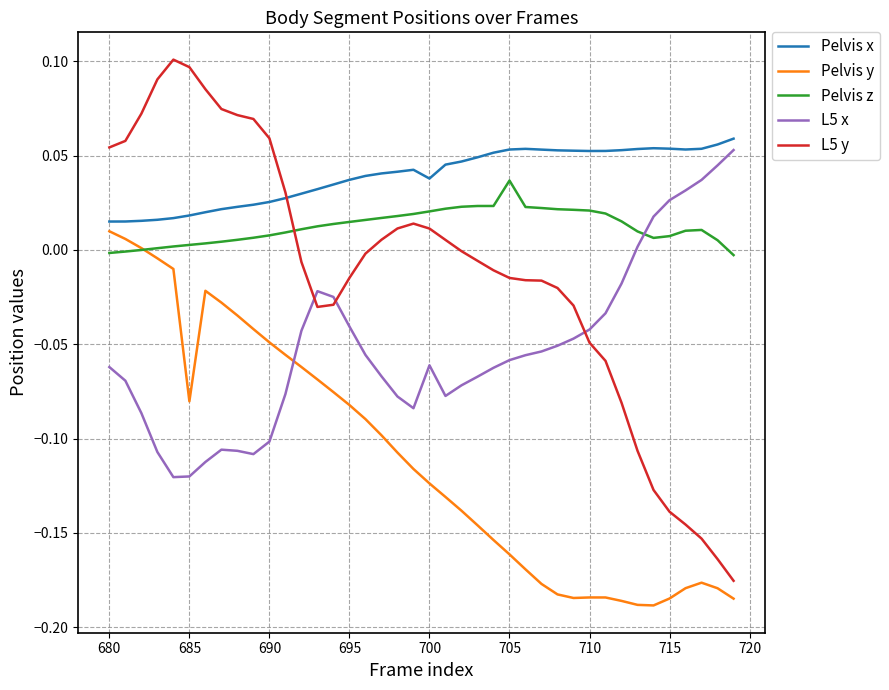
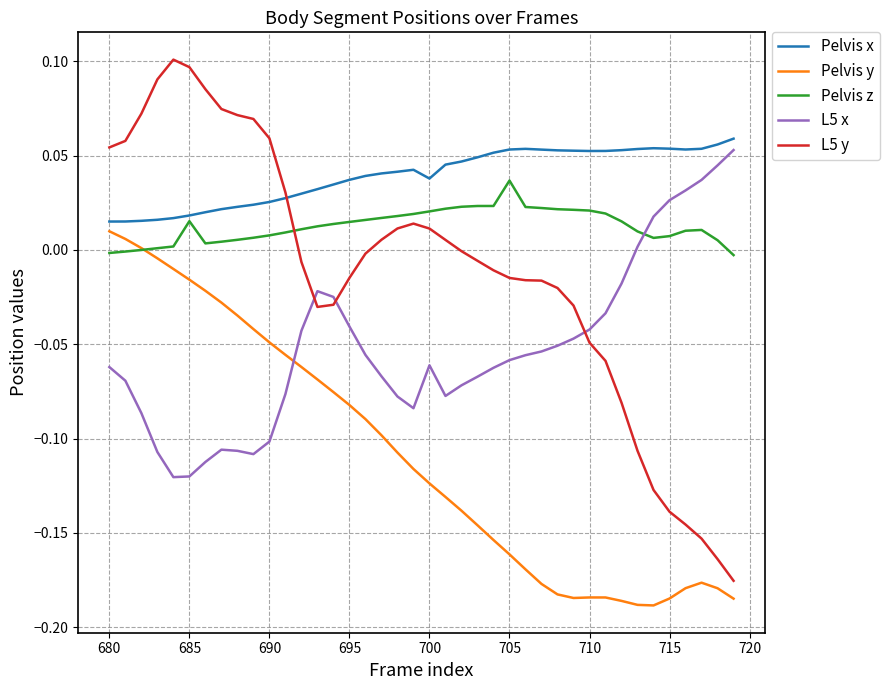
Pelvis y, 685: -0.080 -> -0.016
Pelvis z, 685: 0.003 -> 0.015
